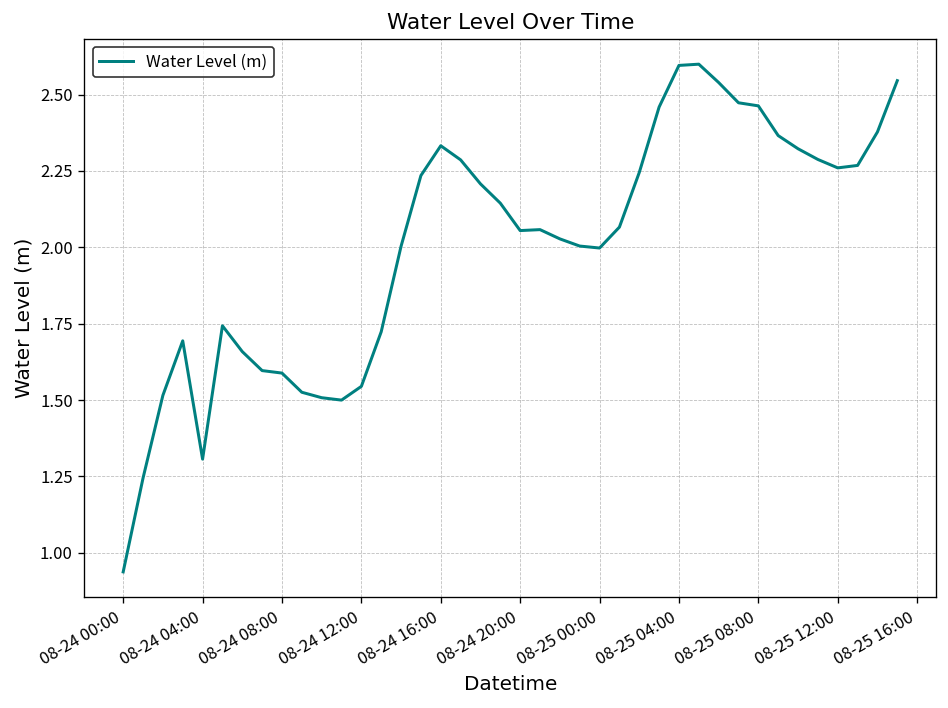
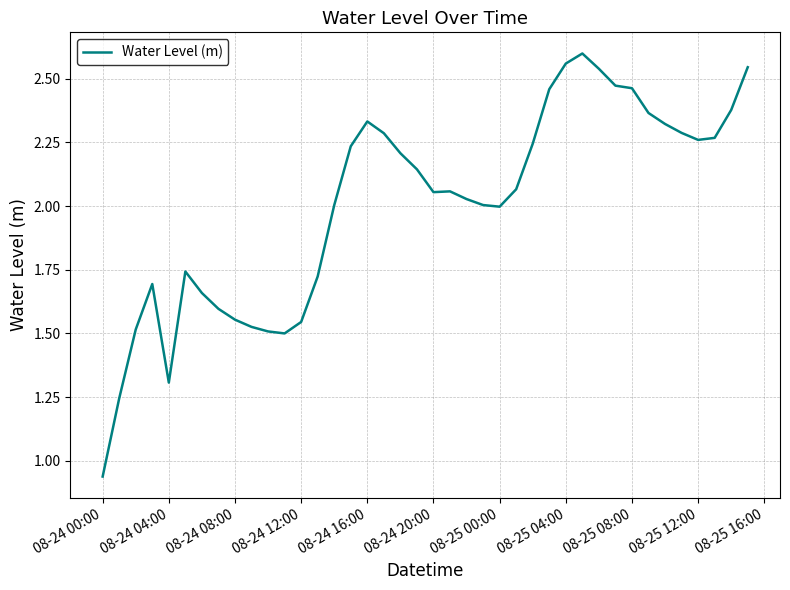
08-24 08:00: 1.59 -> 1.55
08-25 04:00: 2.60 -> 2.56
